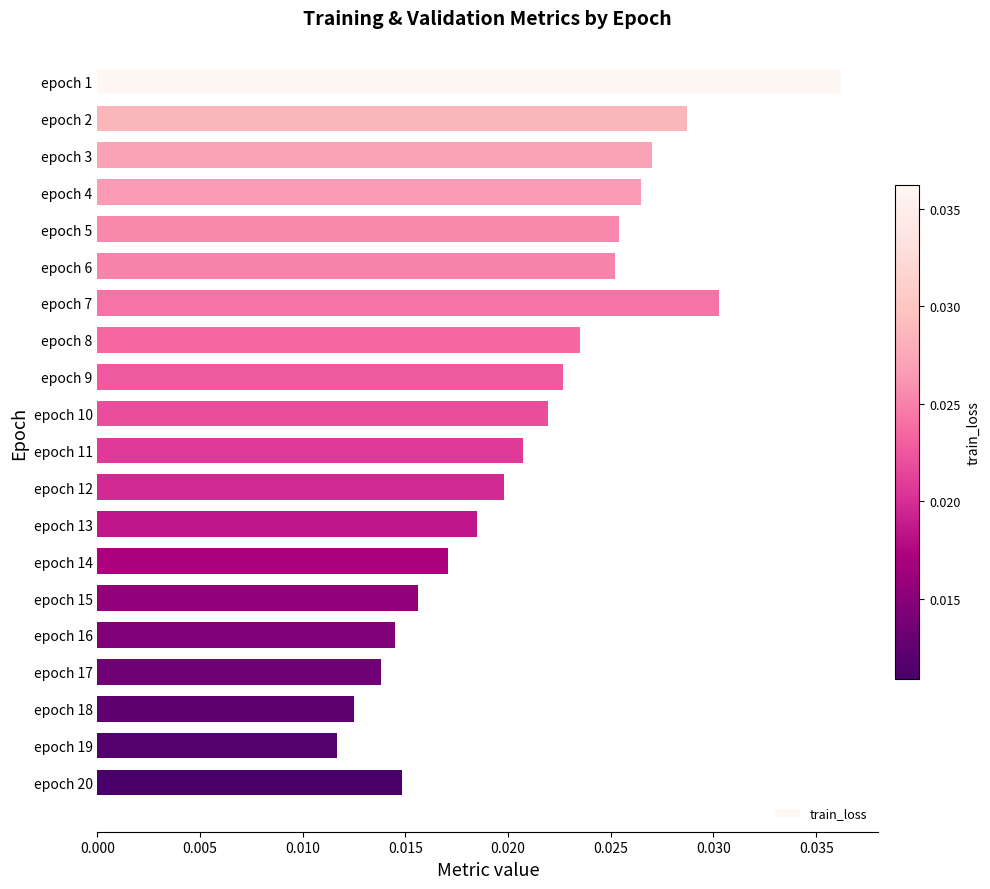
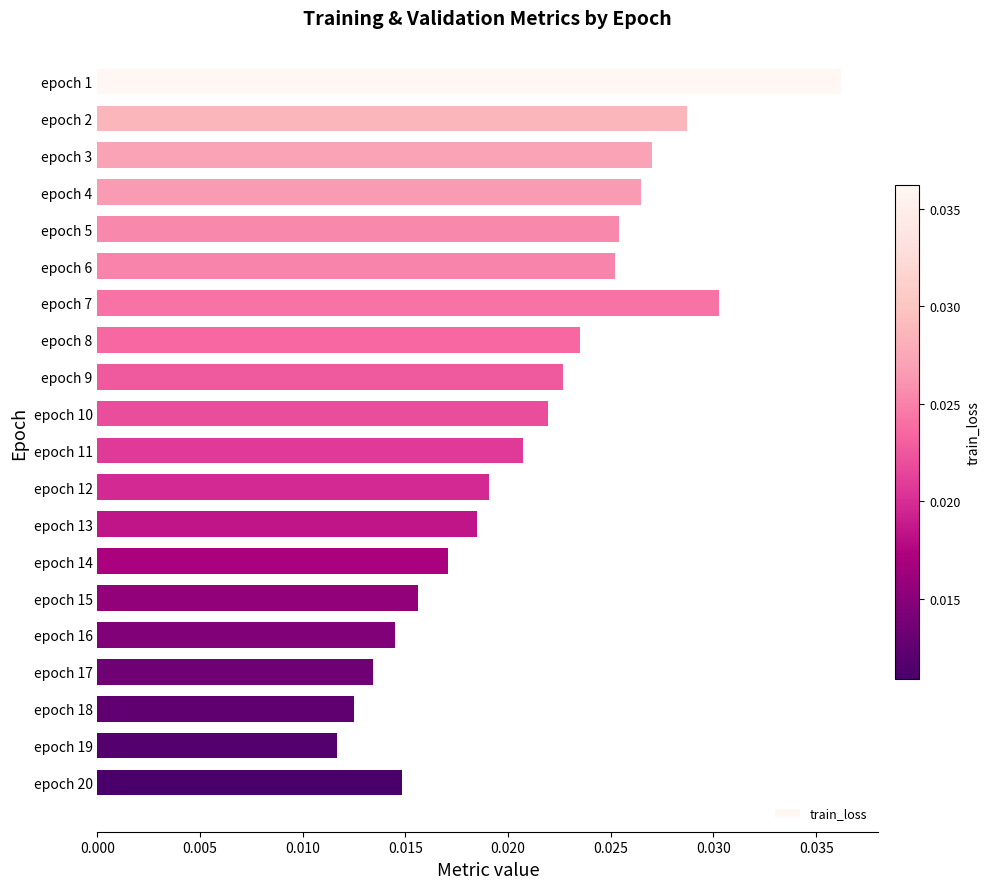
epoch 12: 0.0198 -> 0.0190
epoch 17: 0.0138 -> 0.0134
